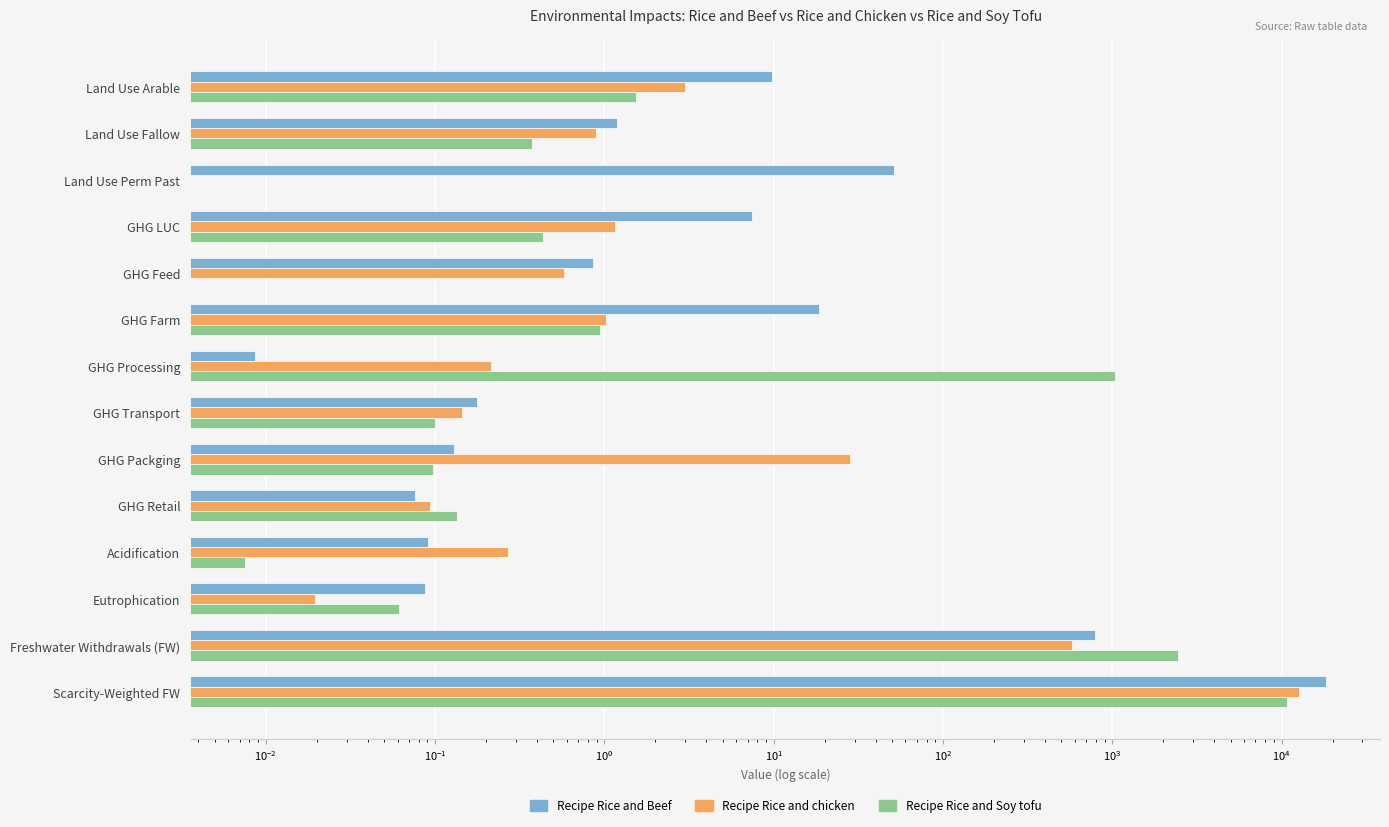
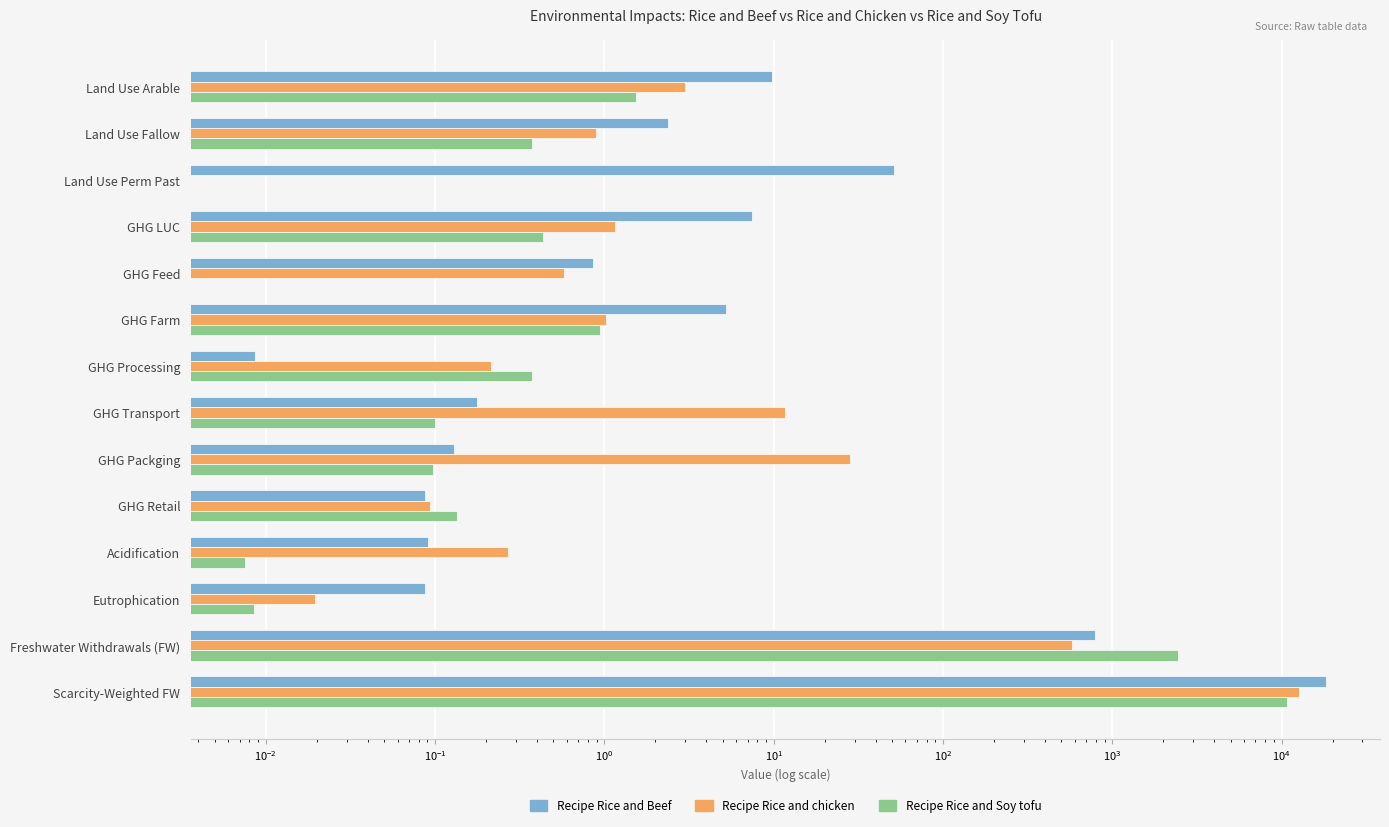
Recipe Rice and Beef, Land Use Fallow: 1.2 -> 2.4
Recipe Rice and Beef, GHG Farm: 19 -> 5.2
Recipe Rice and Soy tofu, GHG Processing: 1000 -> 0.37
Recipe Rice and chicken, GHG Transport: 0.14 -> 12
Recipe Rice and Beef, GHG Retail: 0.08 -> 0.09
Recipe Rice and Soy tofu, Eutrophication: 0.061 -> 0.008
